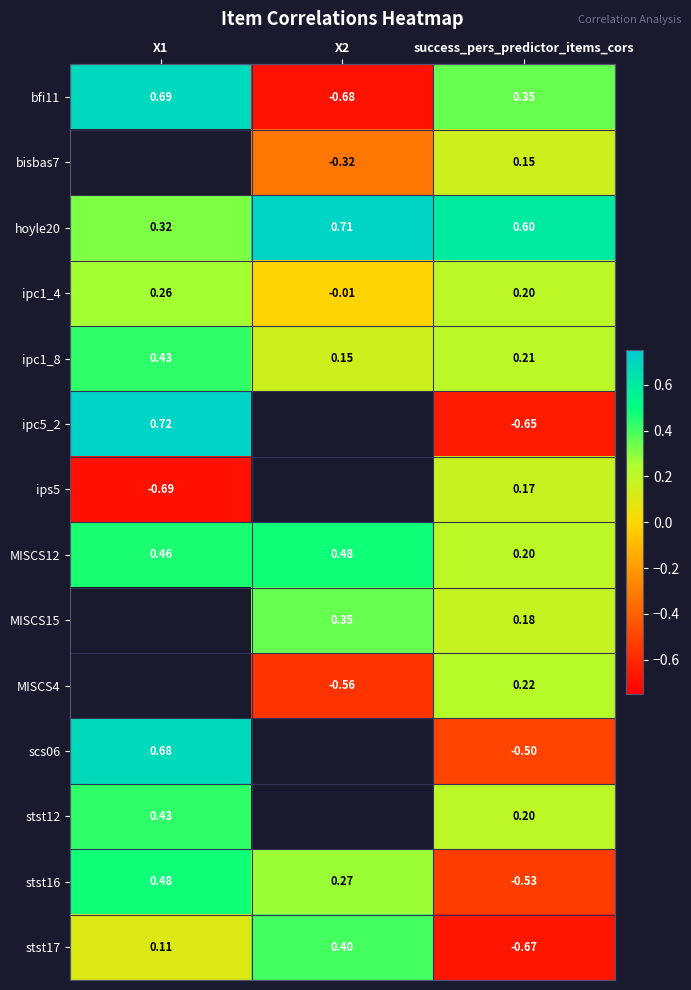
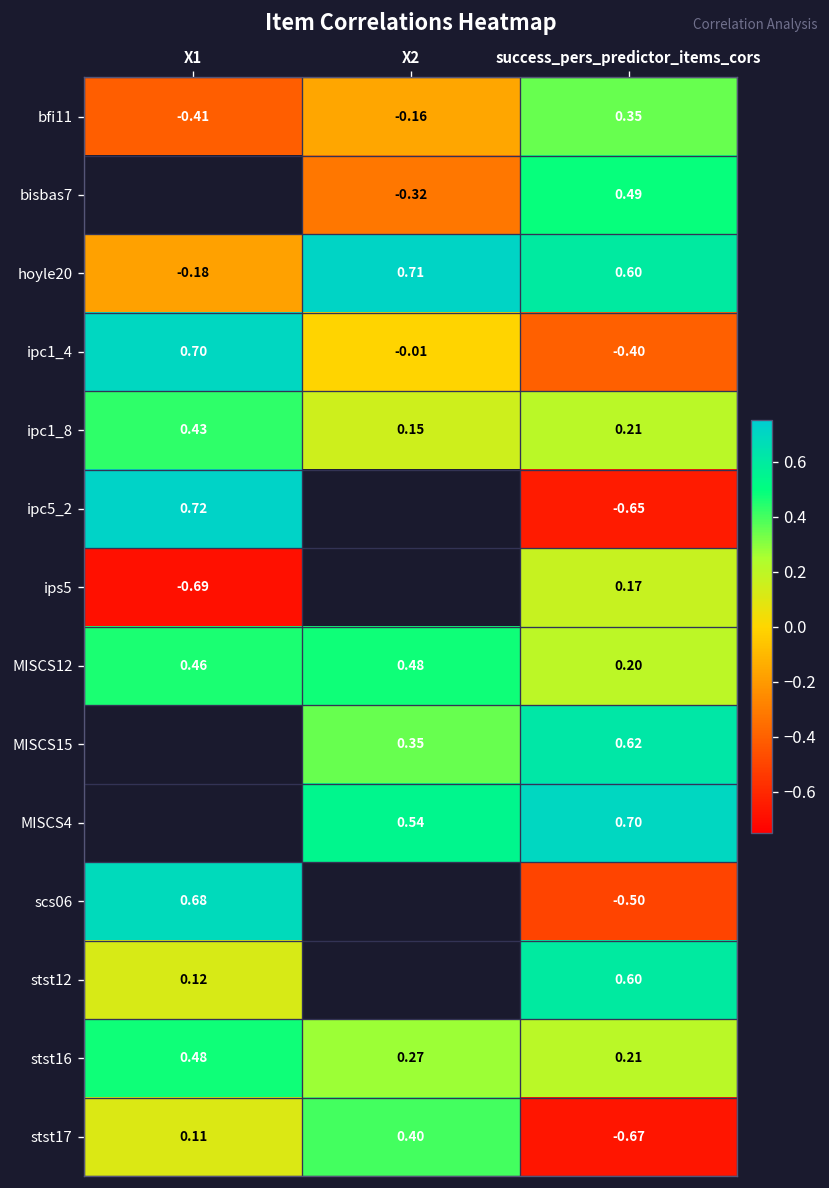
bfi11, X1: 0.69 -> -0.41
bfi11, X2: -0.68 -> -0.16
bisbas7, success_pers_predictor_items_cors: 0.15 -> 0.49
hoyle20, X1: 0.32 -> -0.18
ipc1_4, X1: 0.26 -> 0.70
ipc1_4, success_pers_predictor_items_cors: 0.20 -> -0.40
MISCS15, success_pers_predictor_items_cors: 0.18 -> 0.62
MISCS4, X2: -0.56 -> 0.54
MISCS4, success_pers_predictor_items_cors: 0.22 -> 0.70
stst12, X1: 0.43 -> 0.12
stst12, success_pers_predictor_items_cors: 0.20 -> 0.60
stst16, success_pers_predictor_items_cors: -0.53 -> 0.21
